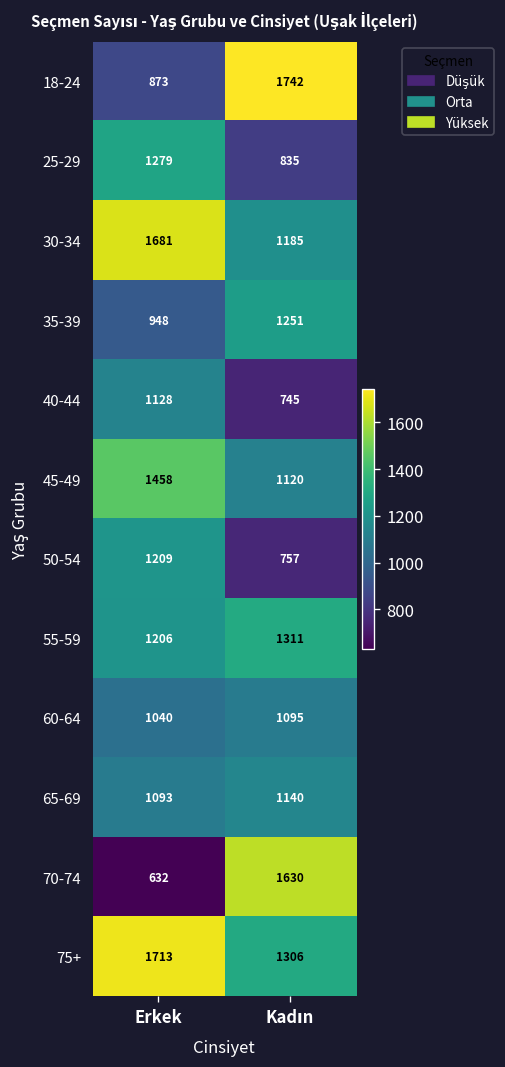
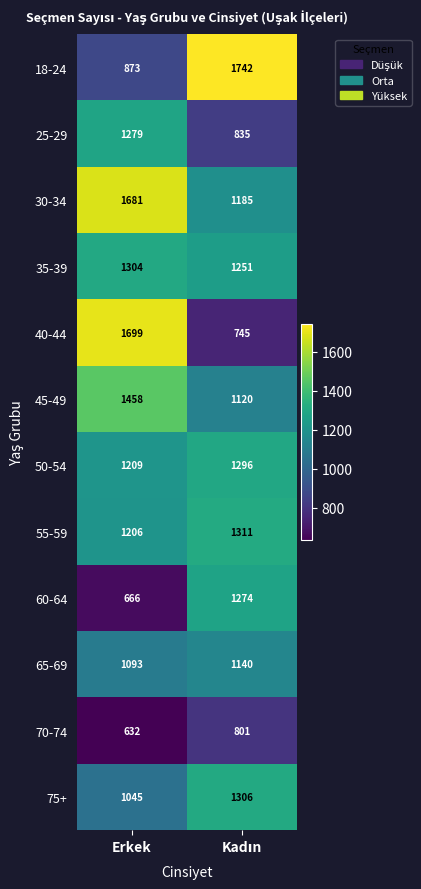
35-39, Erkek: 948 -> 1304
40-44, Erkek: 1128 -> 1699
50-54, Kadın: 757 -> 1296
60-64, Erkek: 1040 -> 666
60-64, Kadın: 1095 -> 1274
70-74, Kadın: 1630 -> 801
75+, Erkek: 1713 -> 1045
